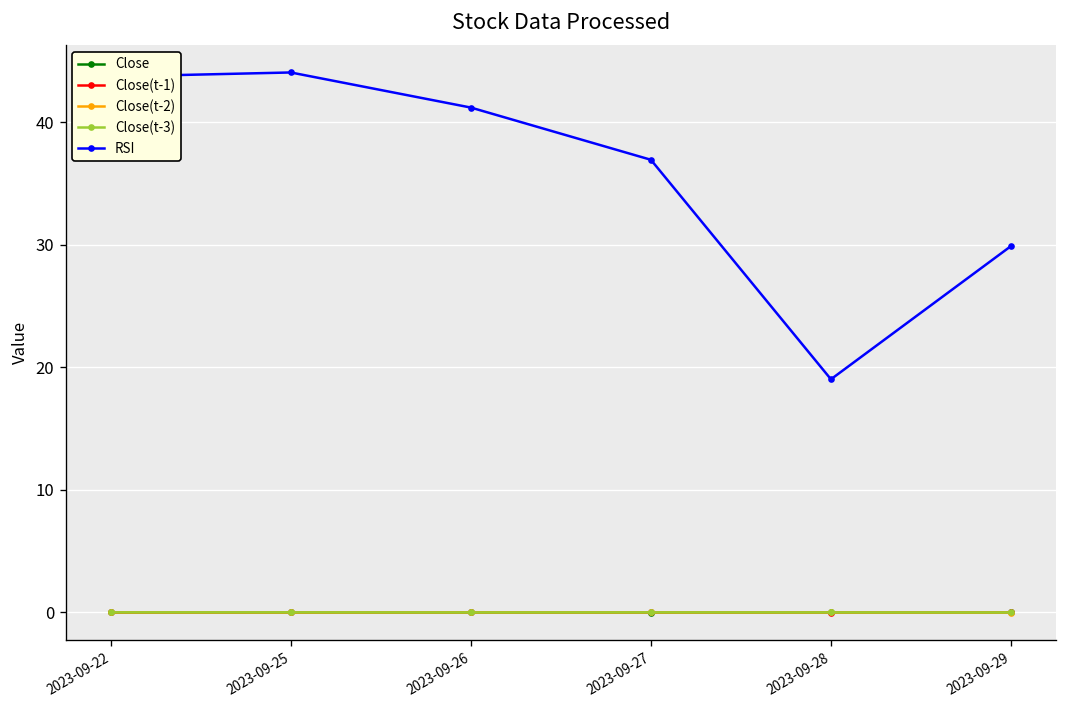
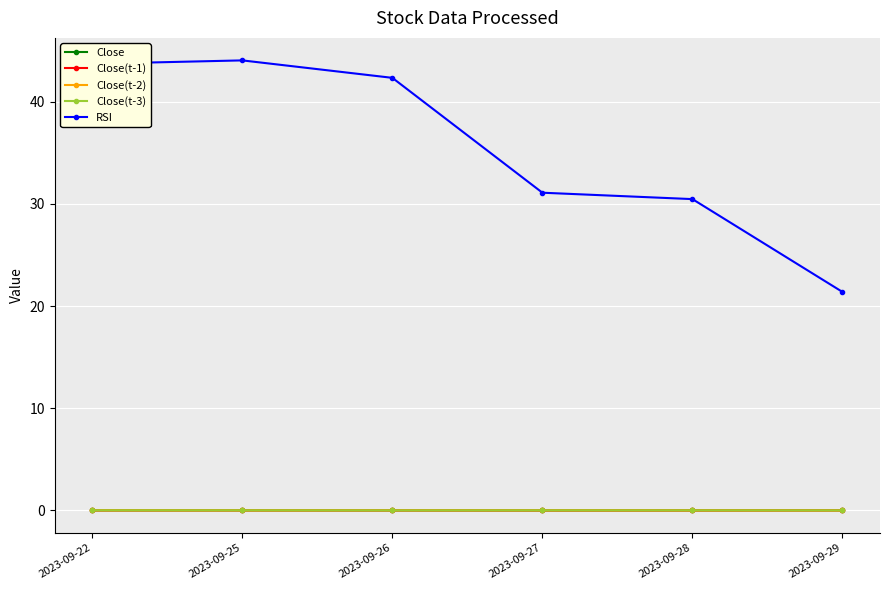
RSI, 2023-09-26: 41.2 -> 42.3
RSI, 2023-09-27: 36.9 -> 31.1
RSI, 2023-09-28: 19.0 -> 30.5
RSI, 2023-09-29: 29.9 -> 21.4
